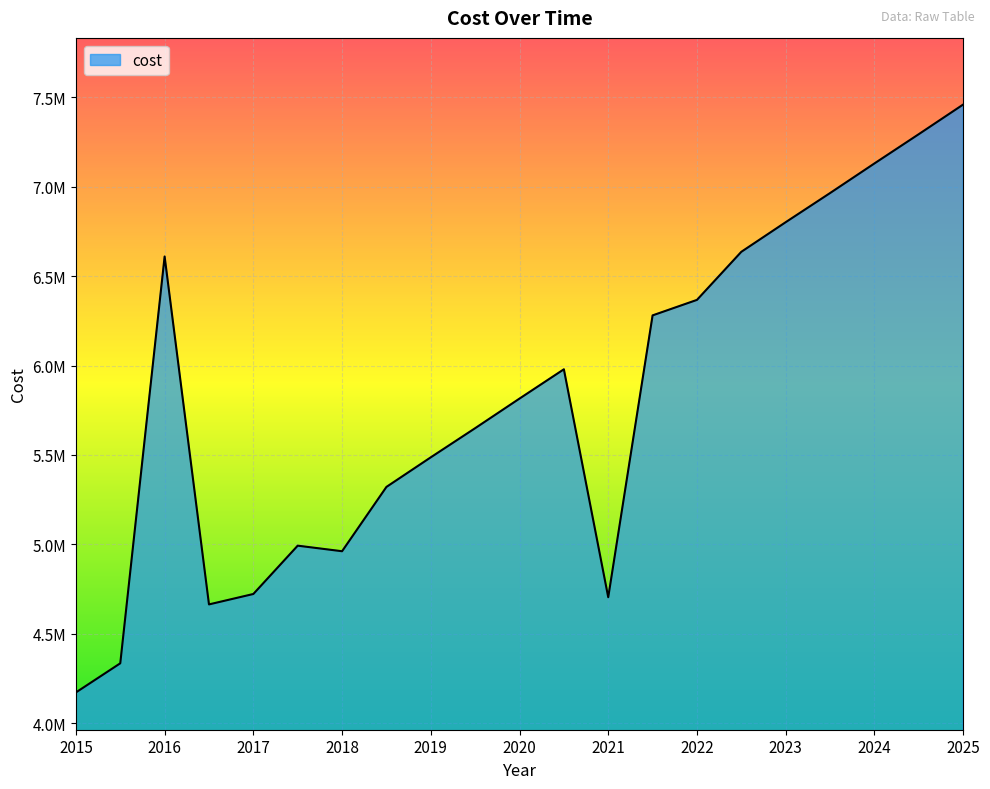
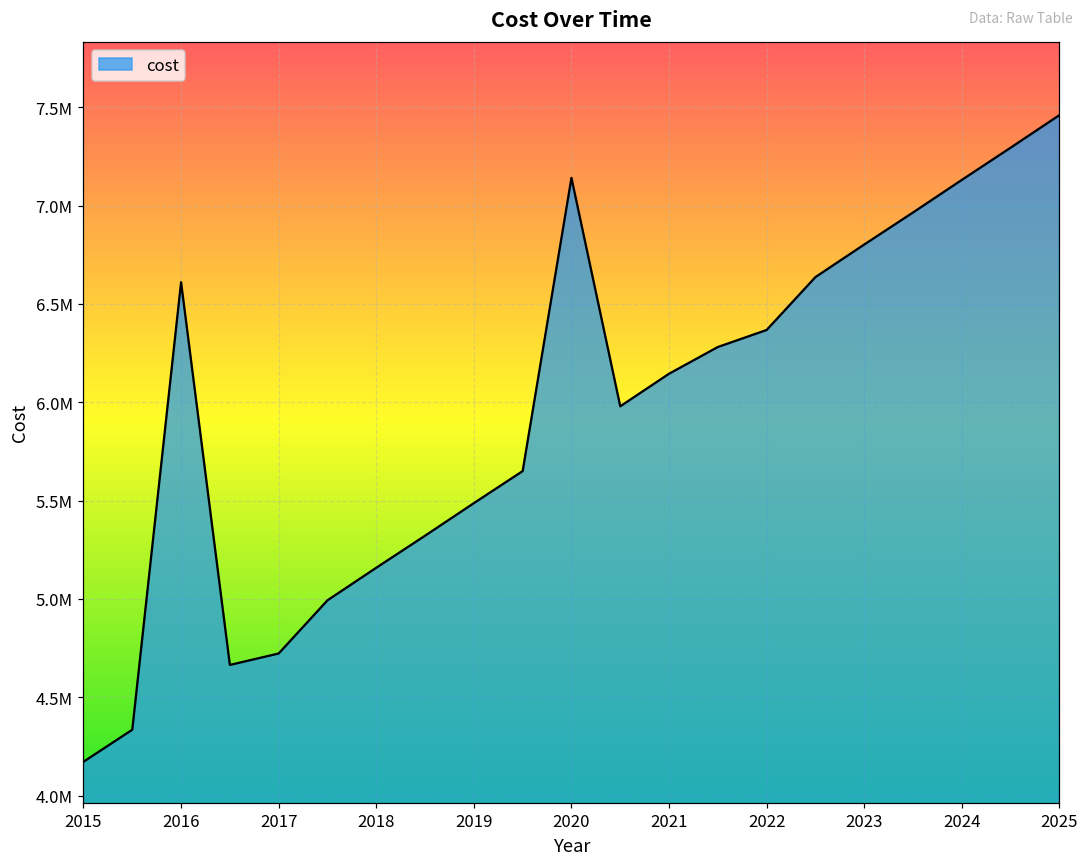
2018: 4960000 -> 5160000
2020: 5820000 -> 7140000
2021: 4700000 -> 6150000
